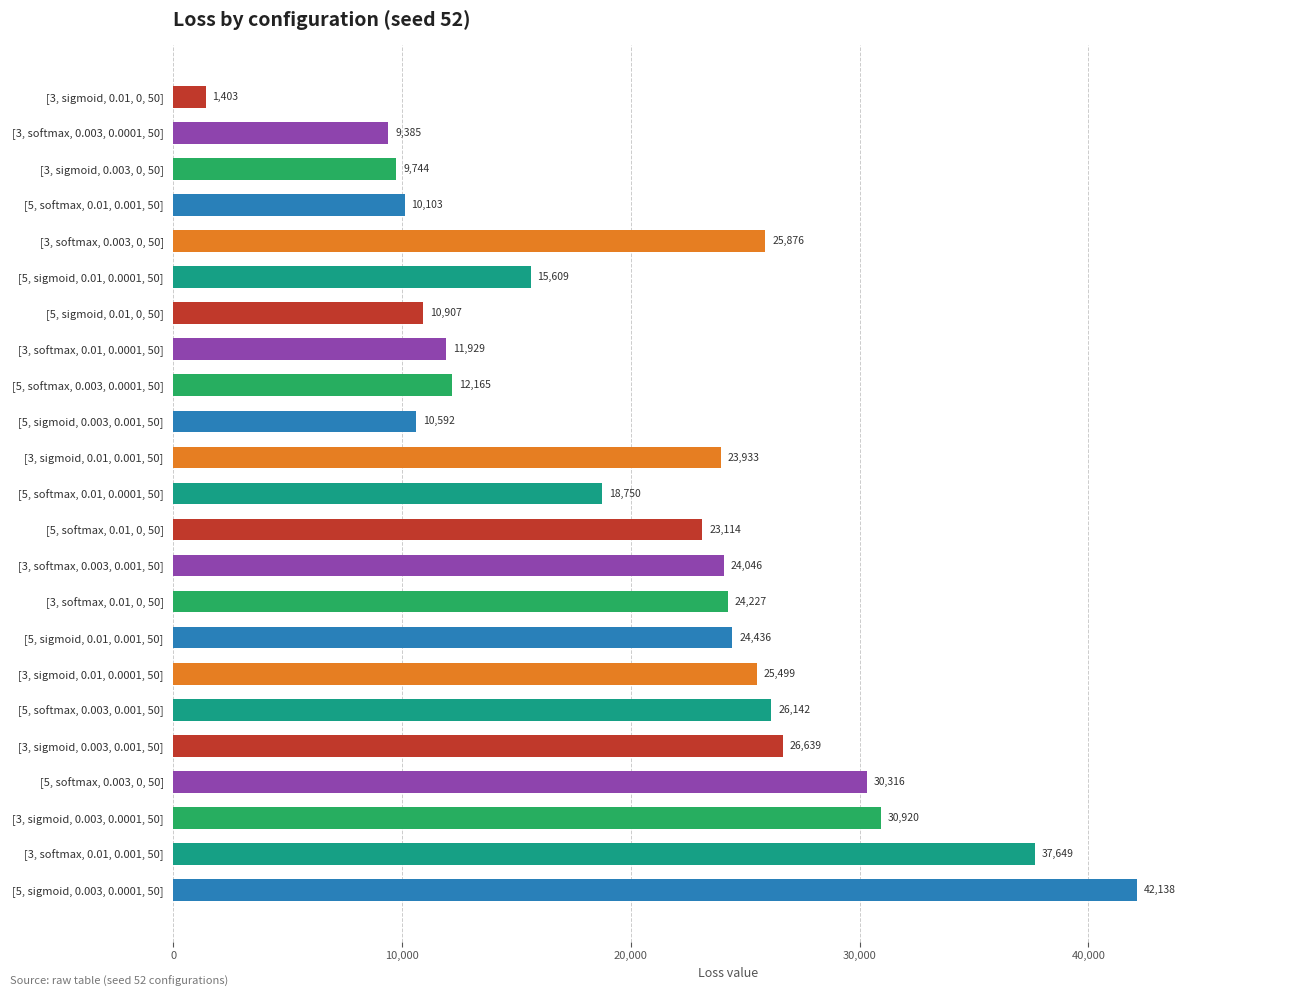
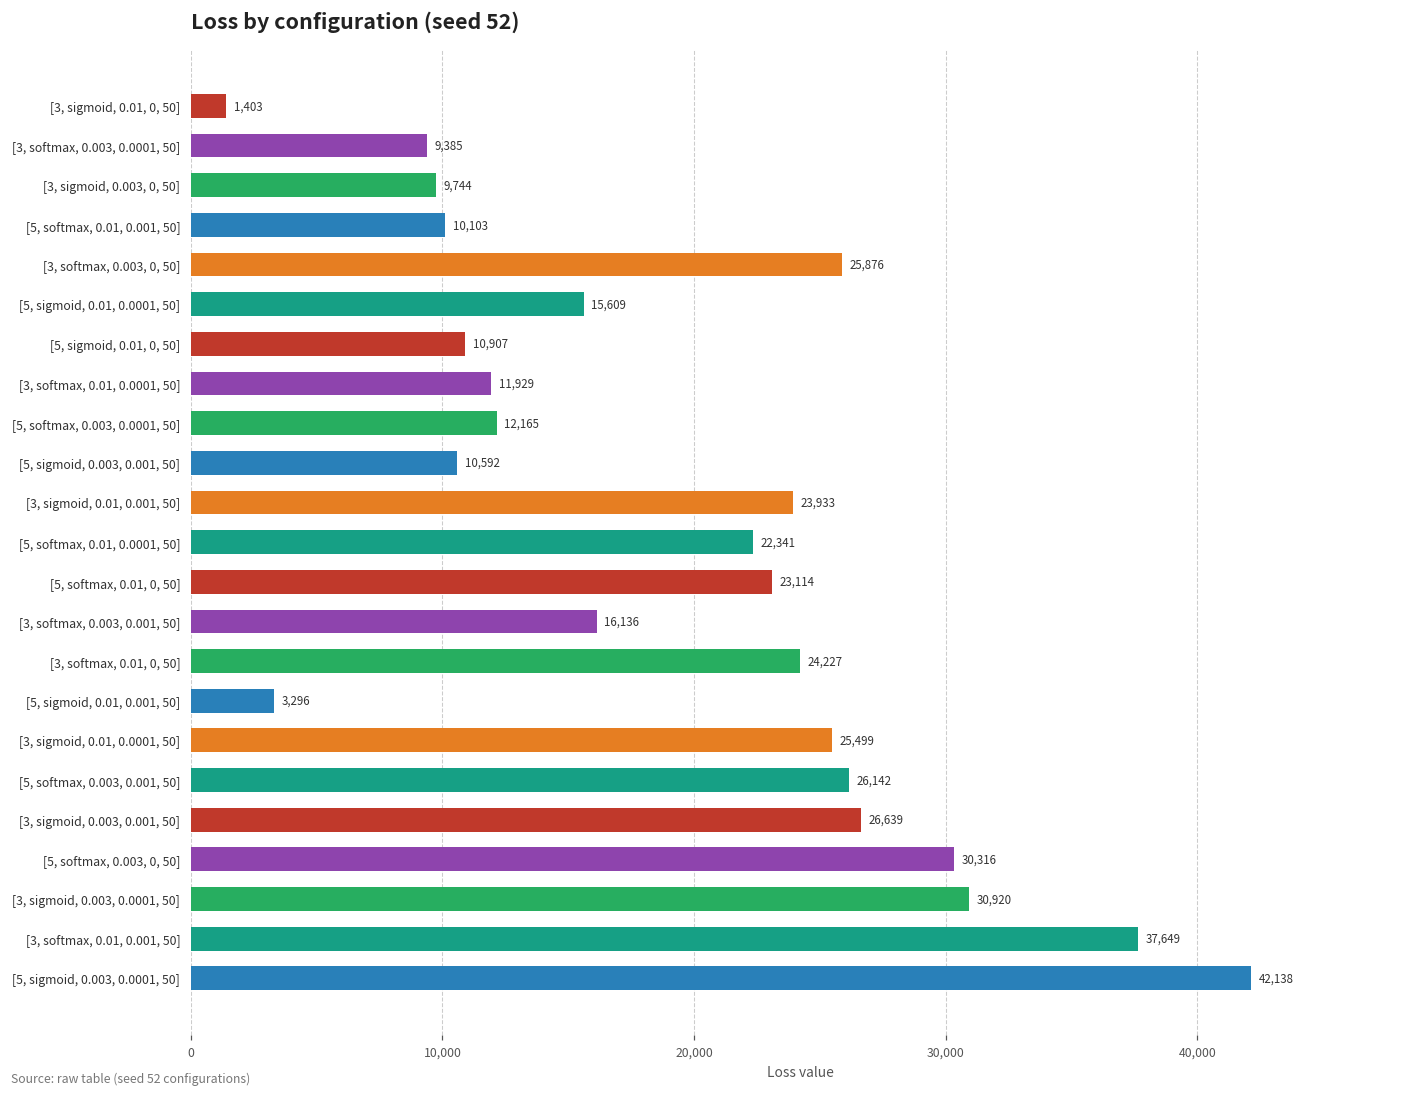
[5, softmax, 0.01, 0.0001, 50]: 18,750 -> 22,341
[3, softmax, 0.003, 0.001, 50]: 24,046 -> 16,136
[5, sigmoid, 0.01, 0.001, 50]: 24,436 -> 3,296
